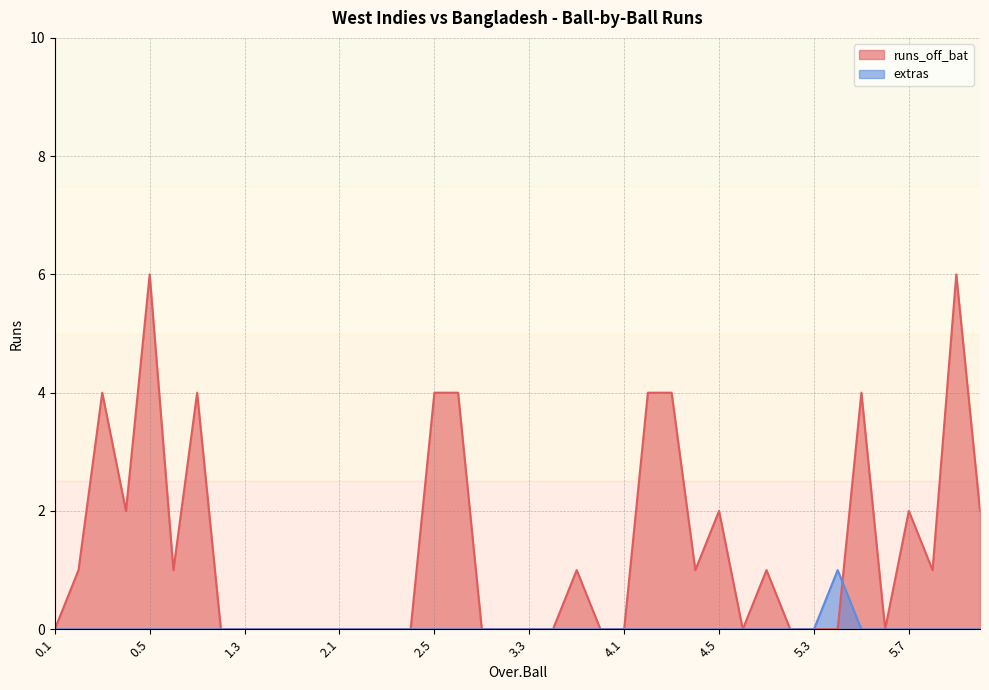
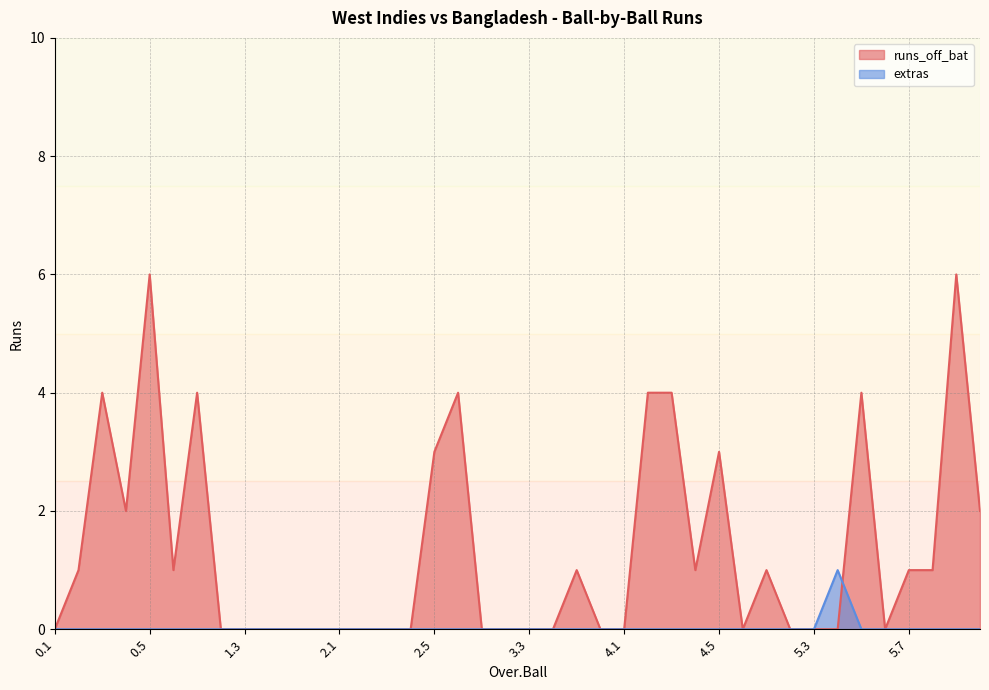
runs_off_bat, 2.5: 4 -> 3
runs_off_bat, 4.5: 2 -> 3
runs_off_bat, 5.7: 2 -> 1
